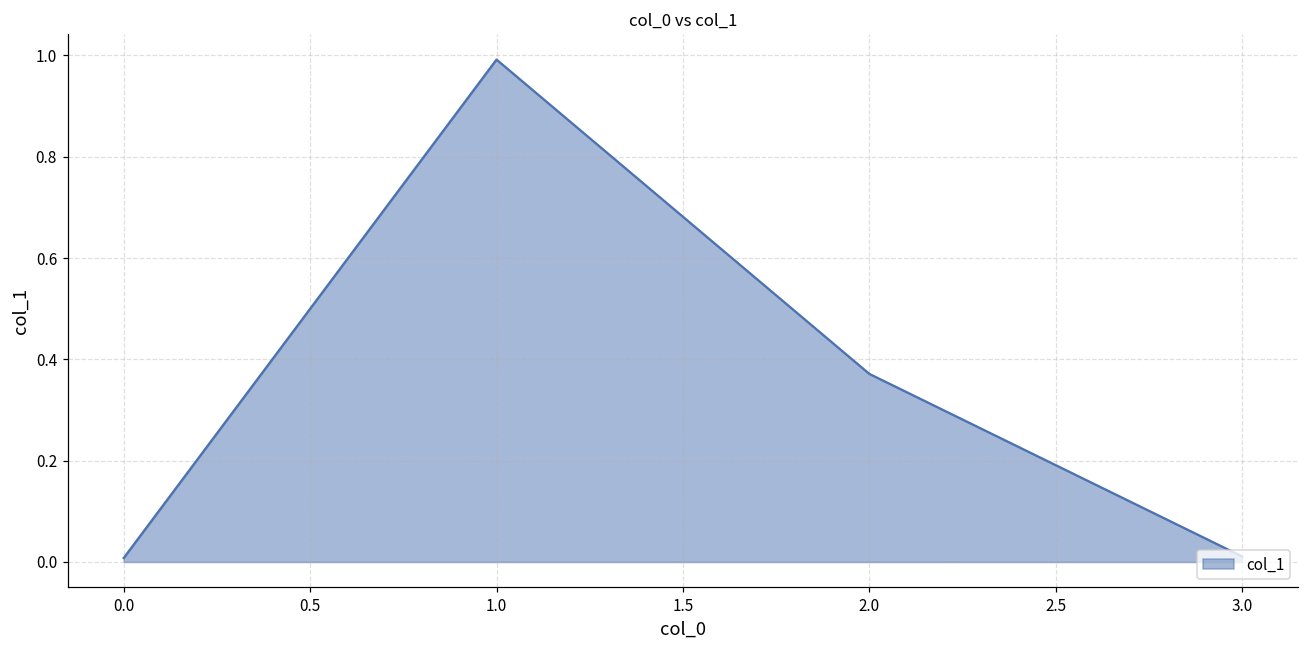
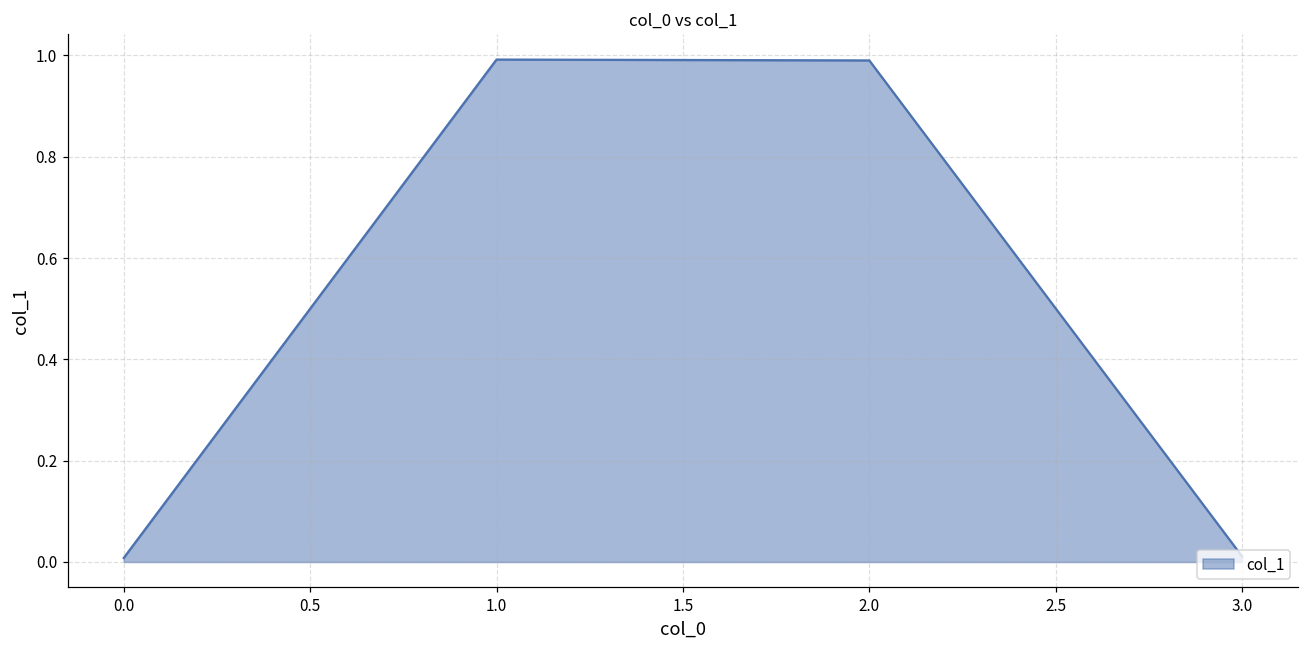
2.0: 0.37 -> 0.99
